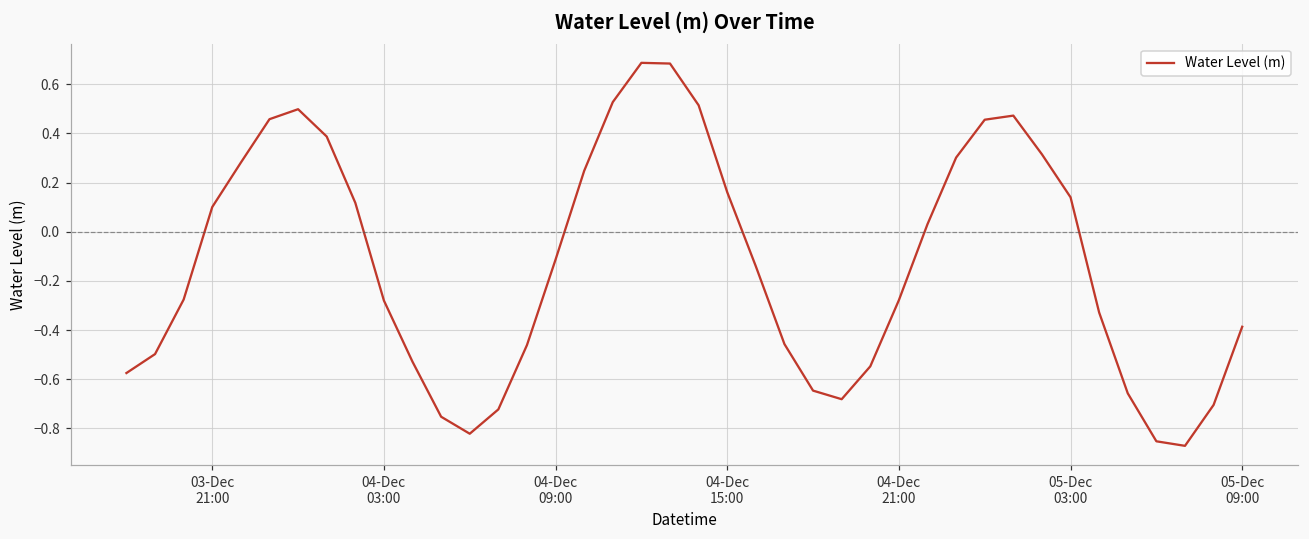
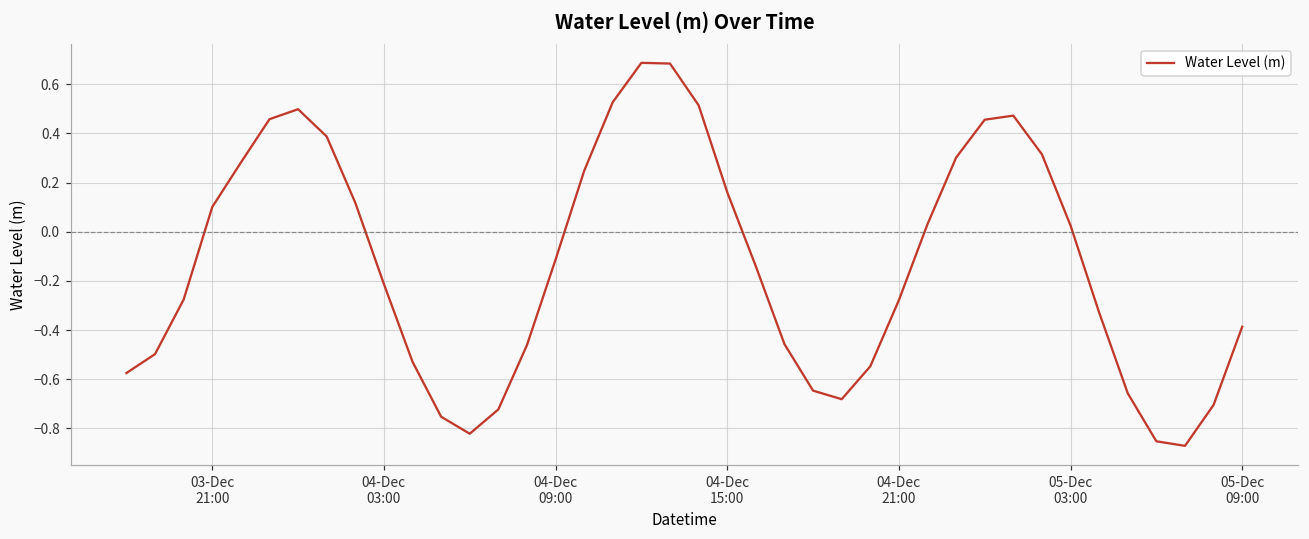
04-Dec 03:00: -0.28 -> -0.21
05-Dec 03:00: 0.14 -> 0.03
